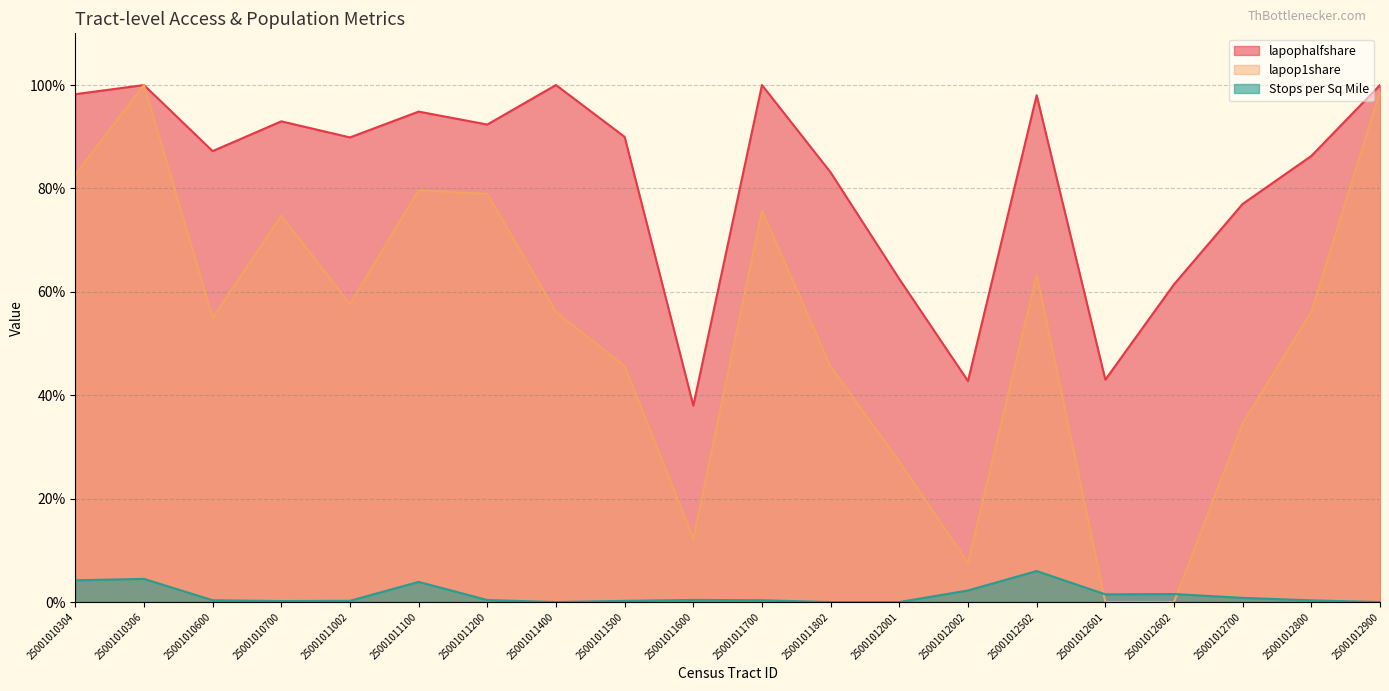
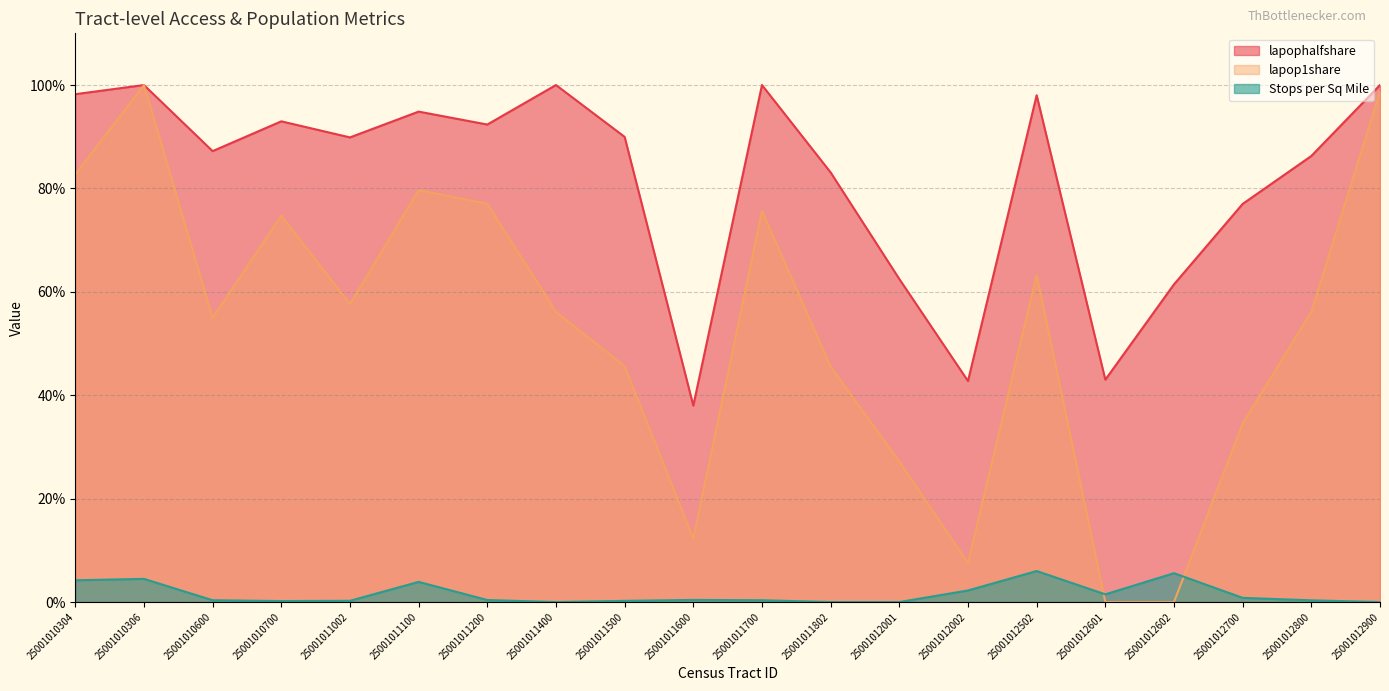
lapop1share, 25001011200: 79% -> 77%
Stops per Sq Mile, 25001012602: 2% -> 6%
